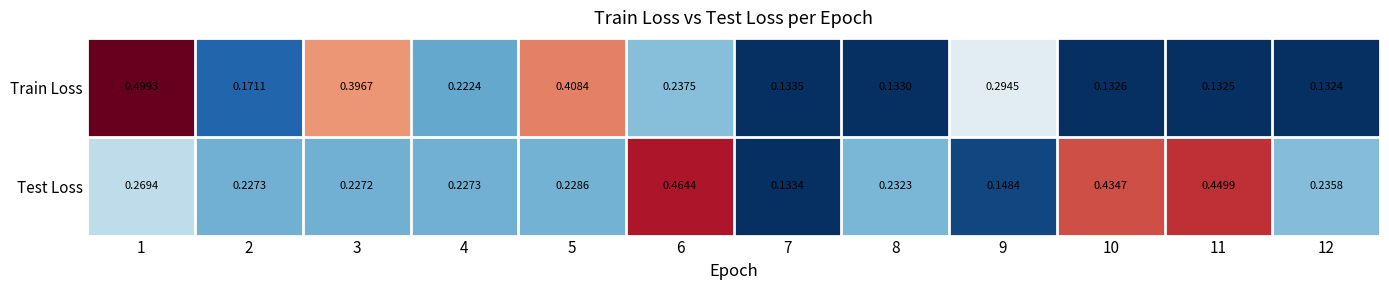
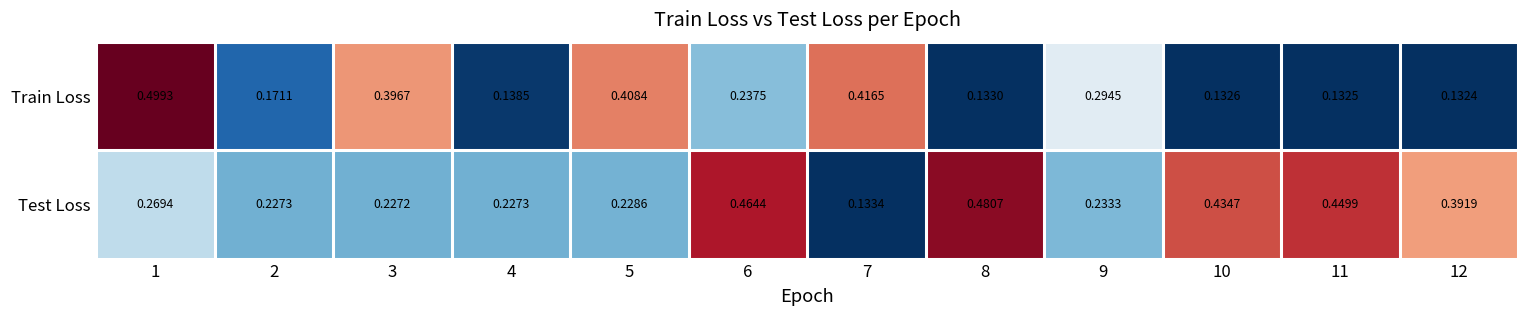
Train Loss, 4: 0.2224 -> 0.1385
Train Loss, 7: 0.1335 -> 0.4165
Test Loss, 8: 0.2323 -> 0.4807
Test Loss, 9: 0.1484 -> 0.2333
Test Loss, 12: 0.2358 -> 0.3919
